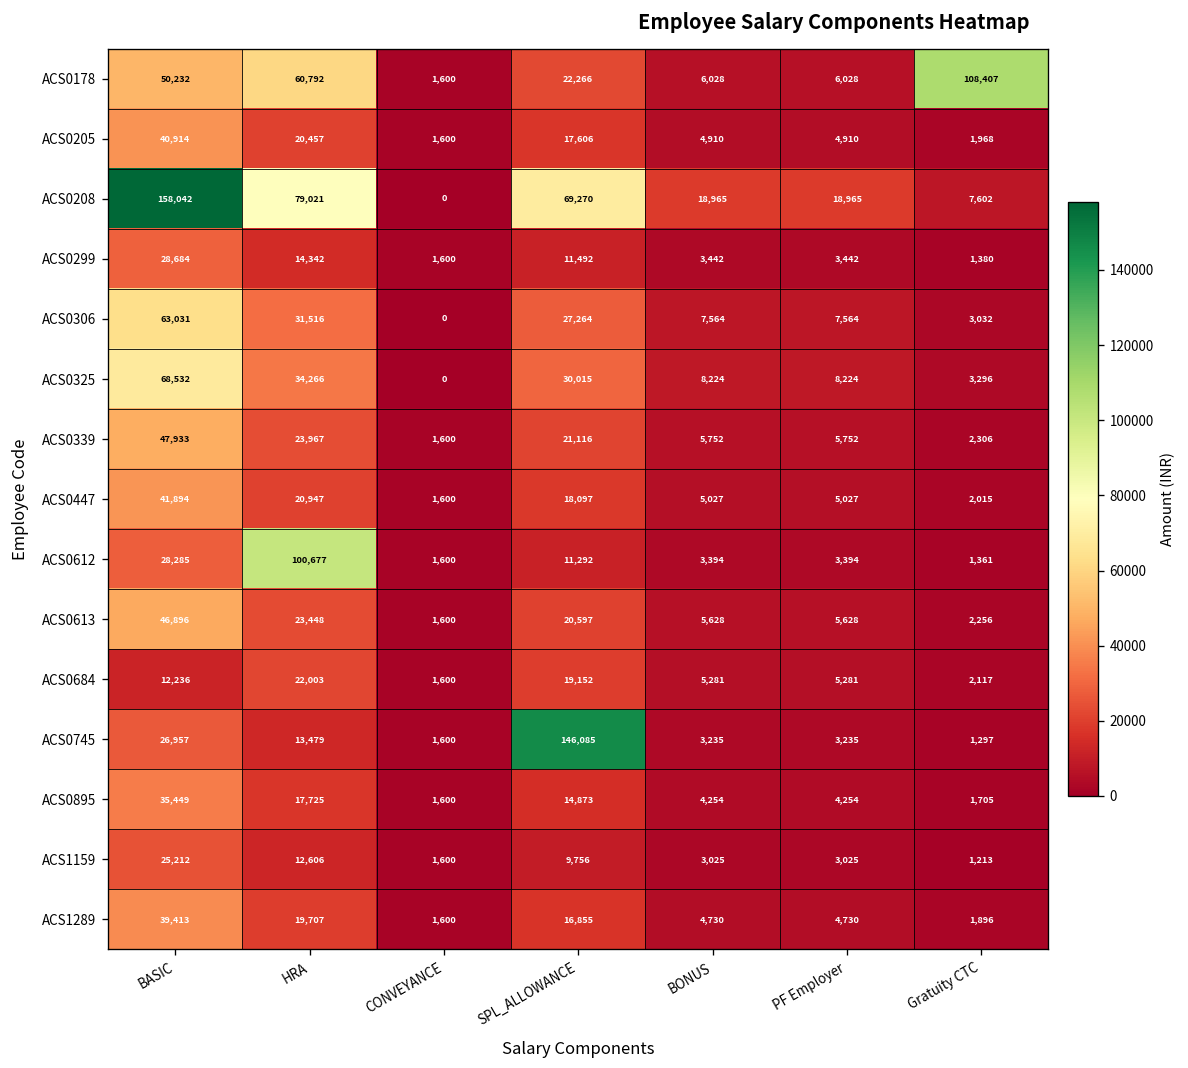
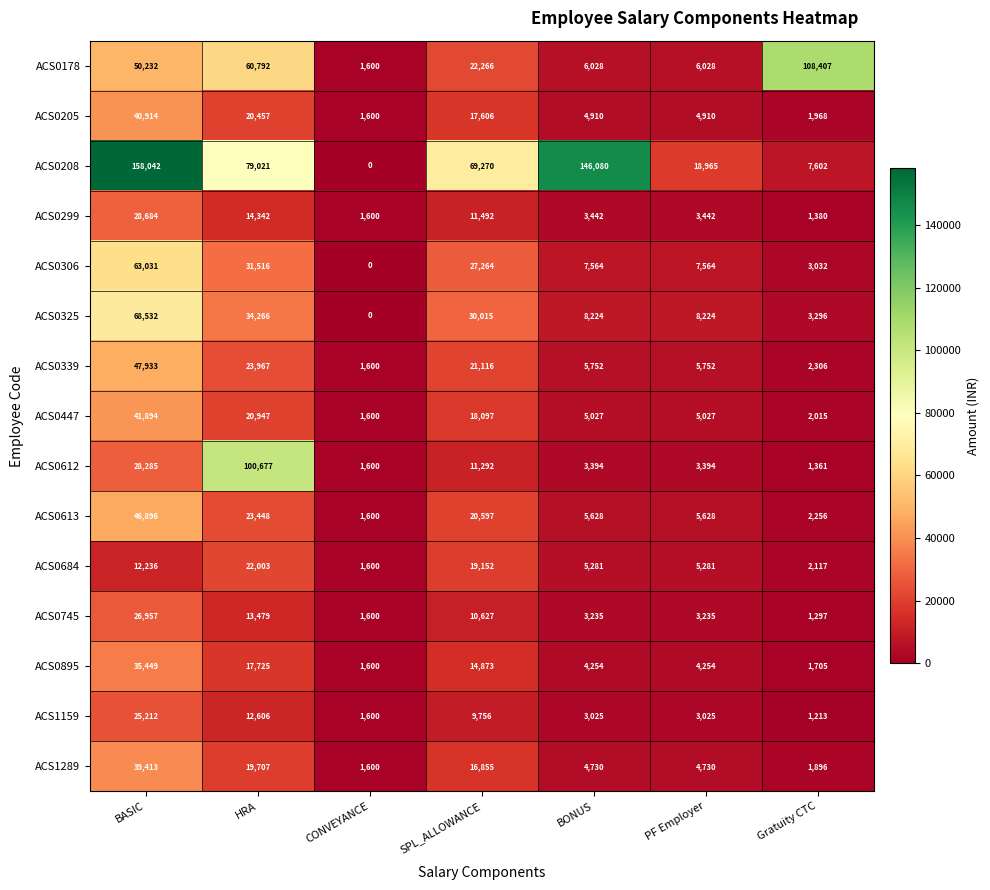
ACS0208, BONUS: 18,965 -> 146,080
ACS0745, SPL_ALLOWANCE: 146,085 -> 10,627
